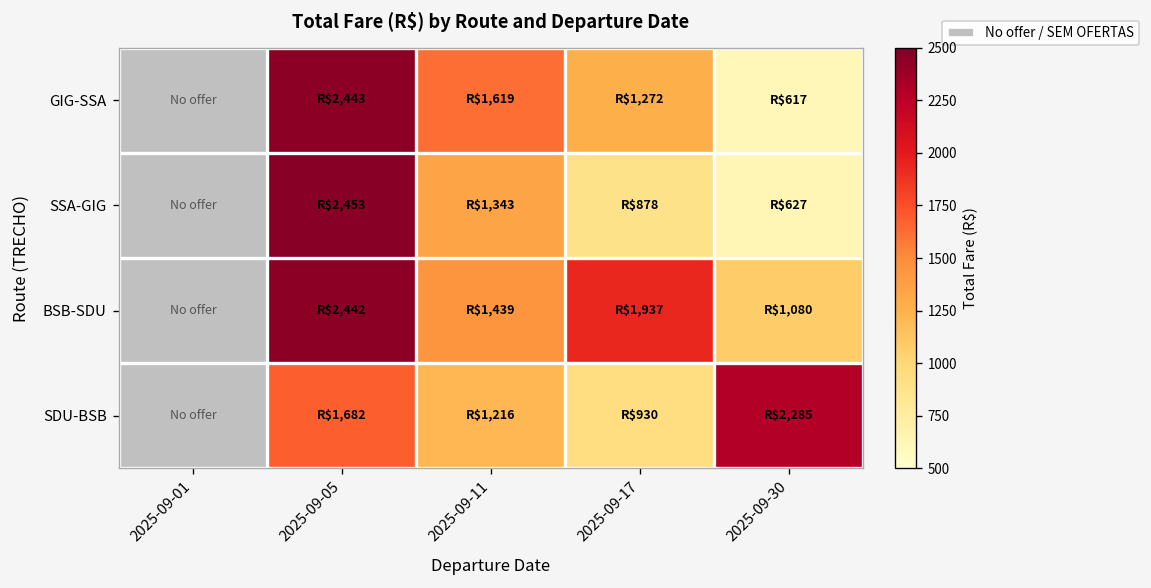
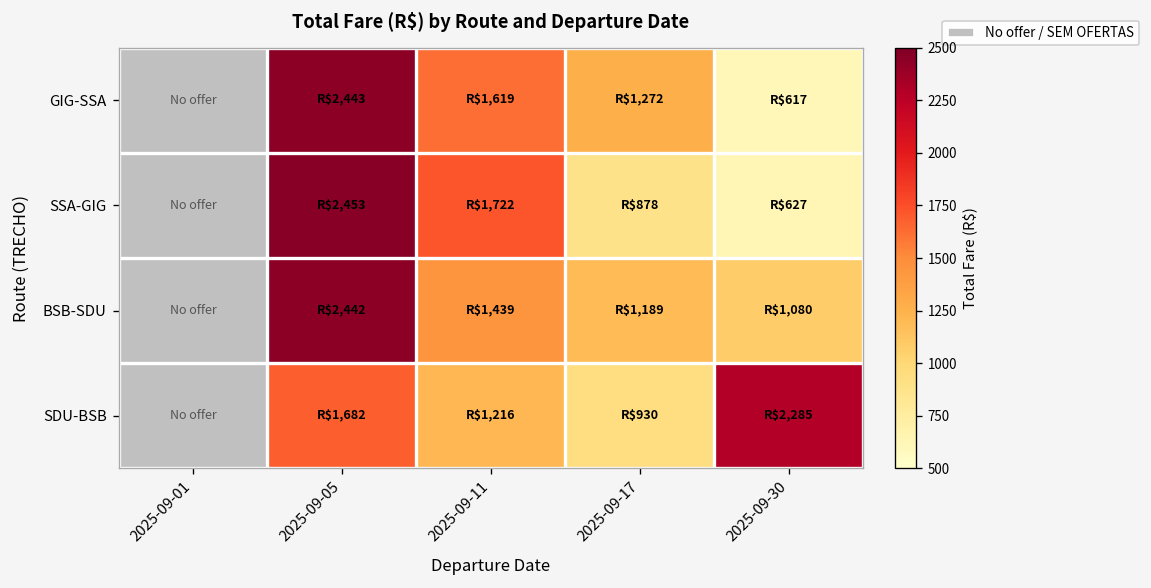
SSA-GIG, 2025-09-11: $1,343 -> $1,722
BSB-SDU, 2025-09-17: $1,937 -> $1,189
